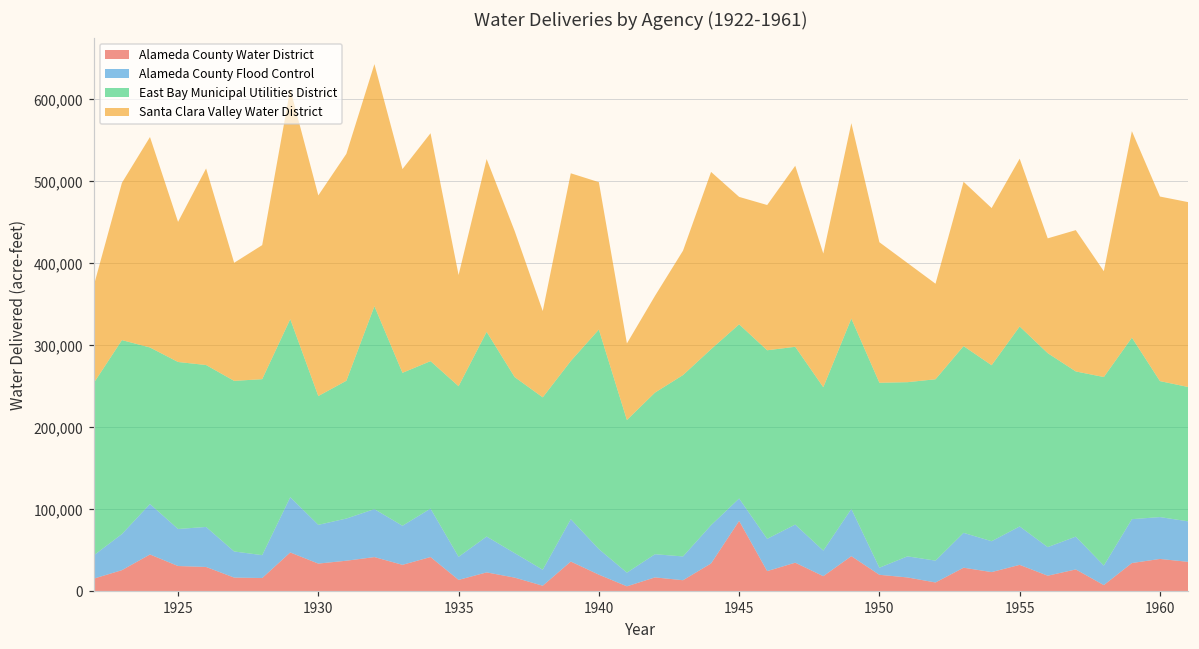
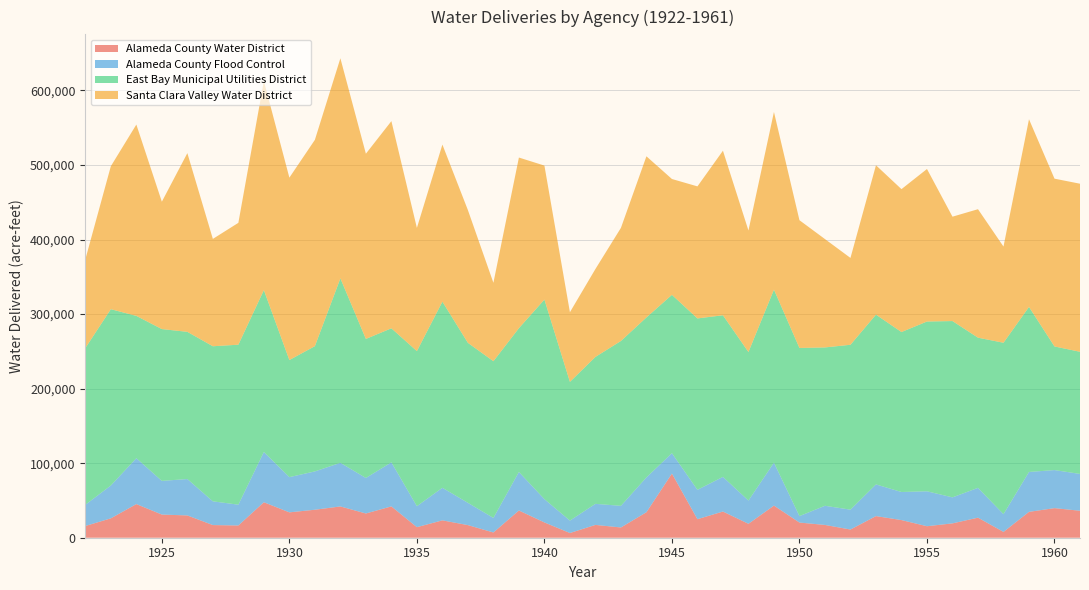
Santa Clara Valley Water District, 1935: 140,000 -> 170,000
Alameda County Water District, 1955: 30,000 -> 20,000
East Bay Municipal Utilities District, 1955: 240,000 -> 230,000
